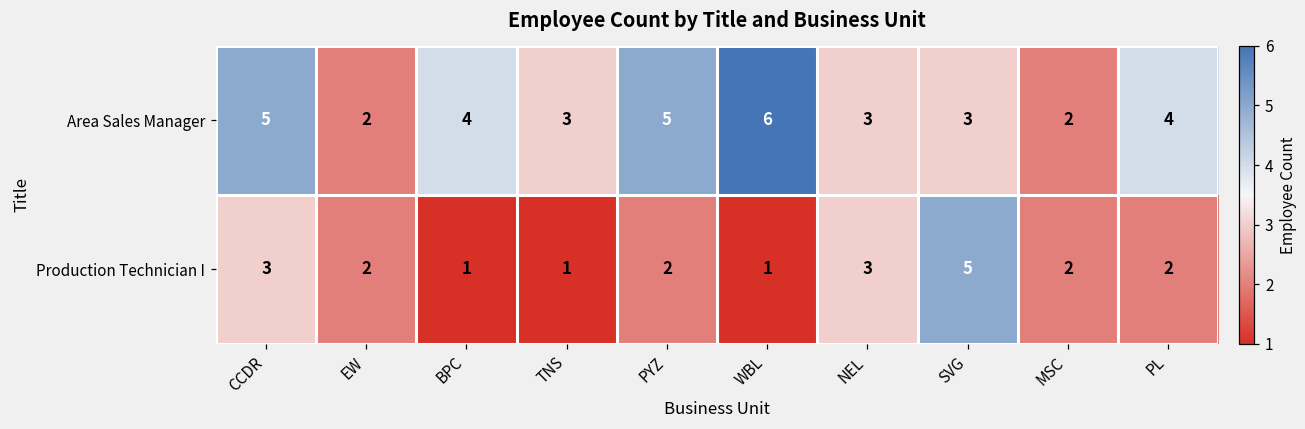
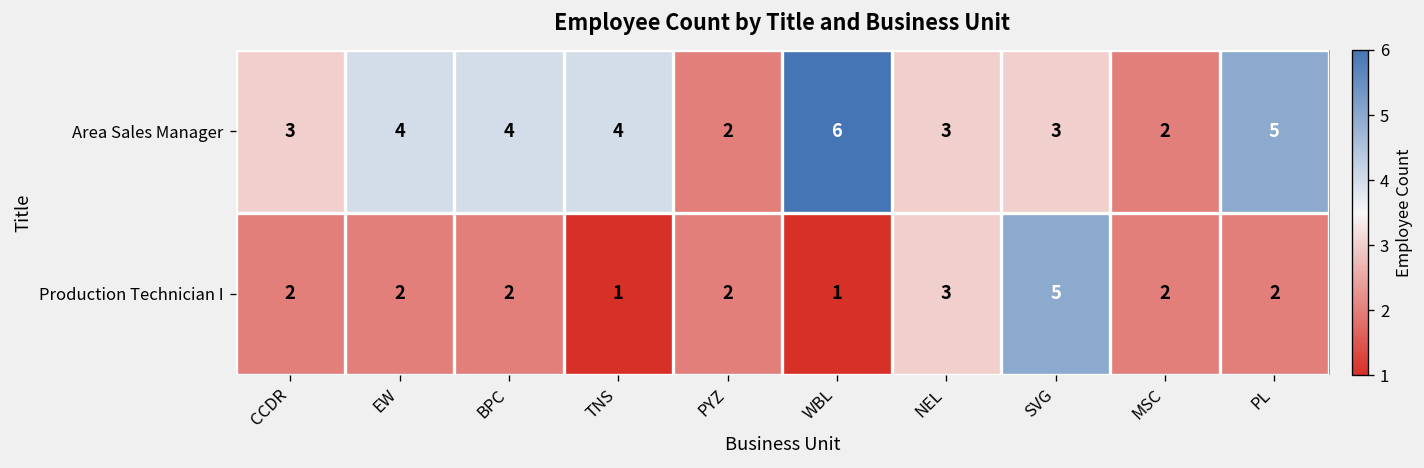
Area Sales Manager, CCDR: 5 -> 3
Area Sales Manager, EW: 2 -> 4
Area Sales Manager, TNS: 3 -> 4
Area Sales Manager, PYZ: 5 -> 2
Area Sales Manager, PL: 4 -> 5
Production Technician I, CCDR: 3 -> 2
Production Technician I, BPC: 1 -> 2
